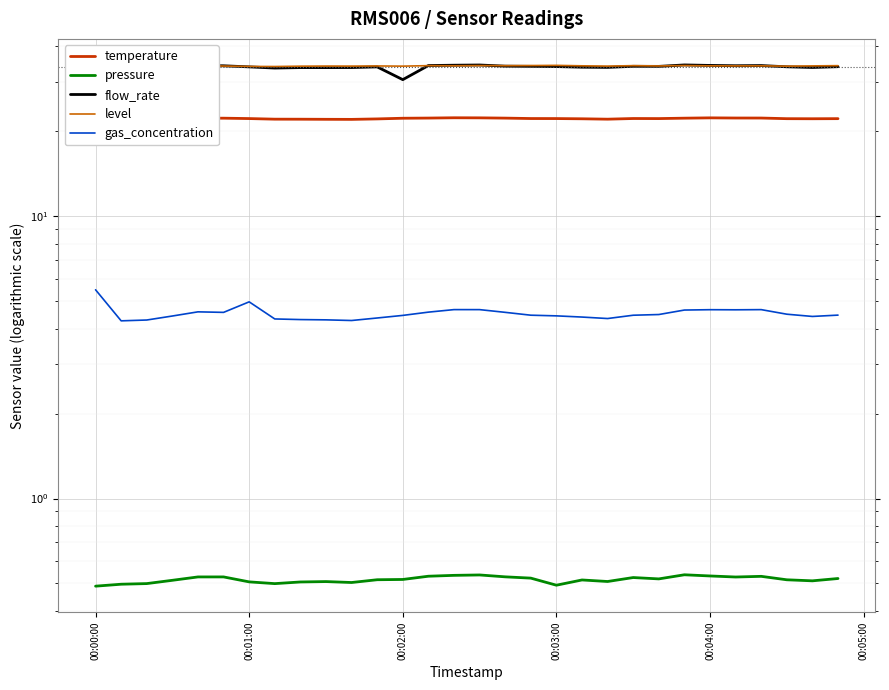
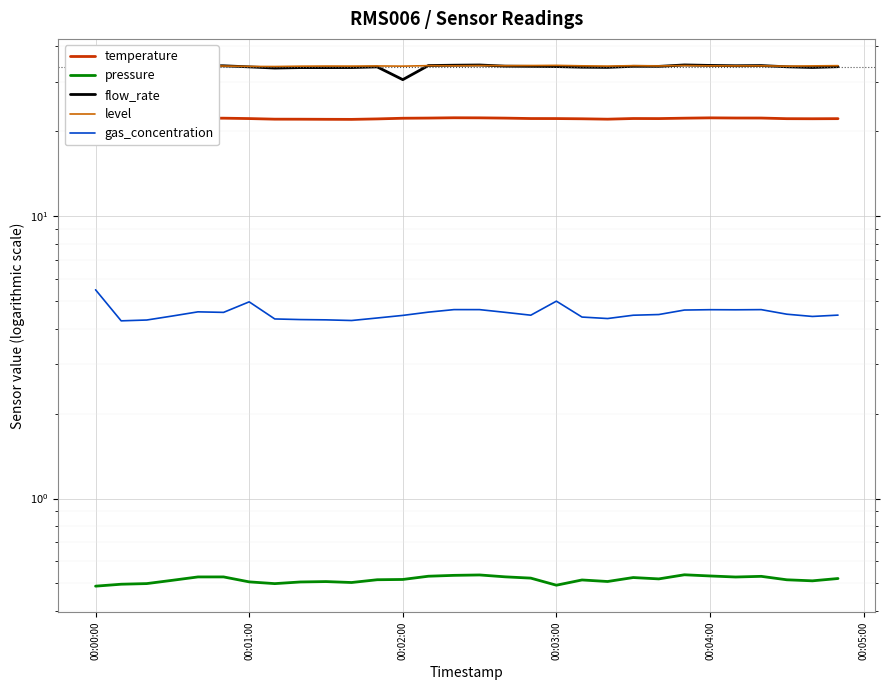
gas_concentration, 00:03:00: 4.4 -> 5.0
